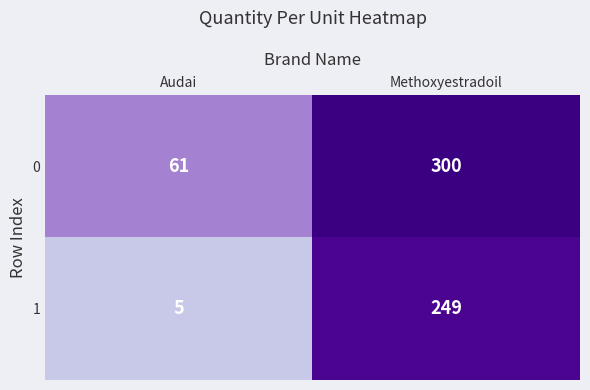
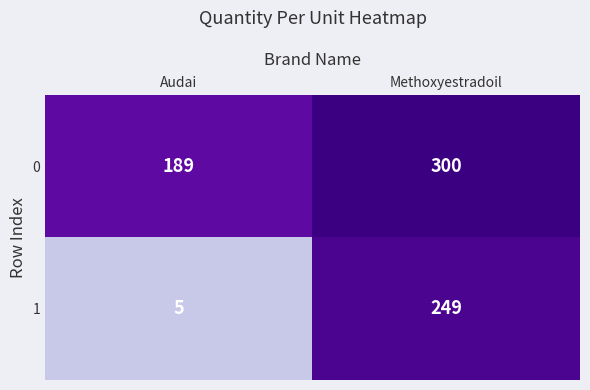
0, Audai: 61 -> 189
